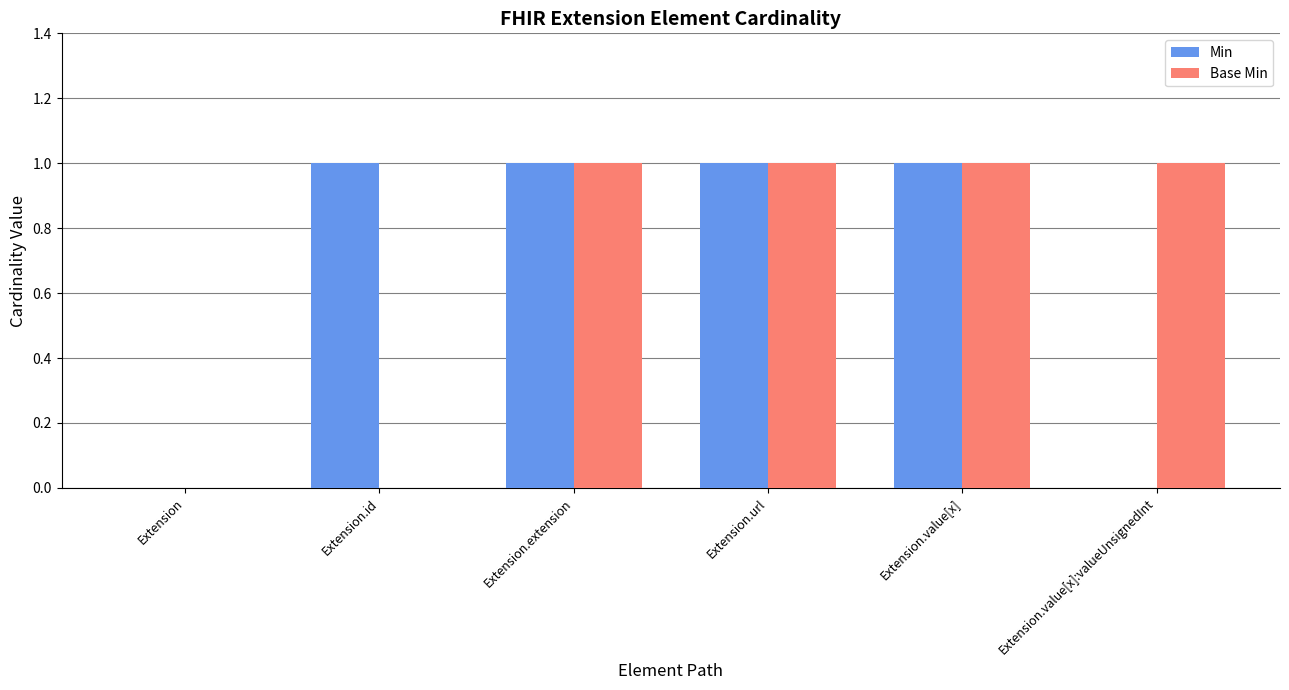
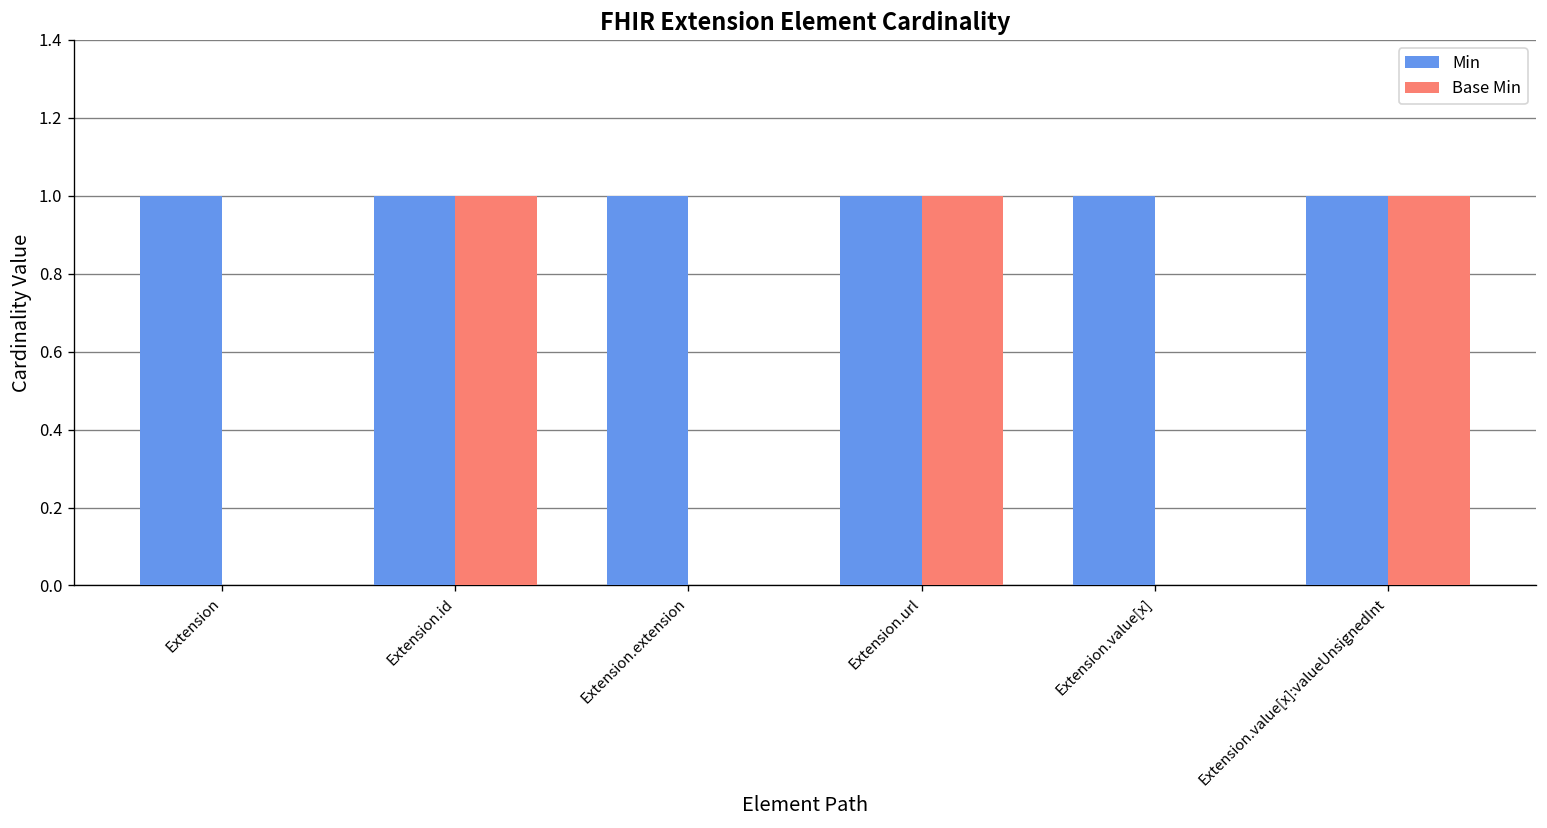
Min, Extension: 0 -> 1
Base Min, Extension.id: 0 -> 1
Base Min, Extension.extension: 1 -> 0
Base Min, Extension.value[x]: 1 -> 0
Min, Extension.value[x]:valueUnsignedInt: 0 -> 1
